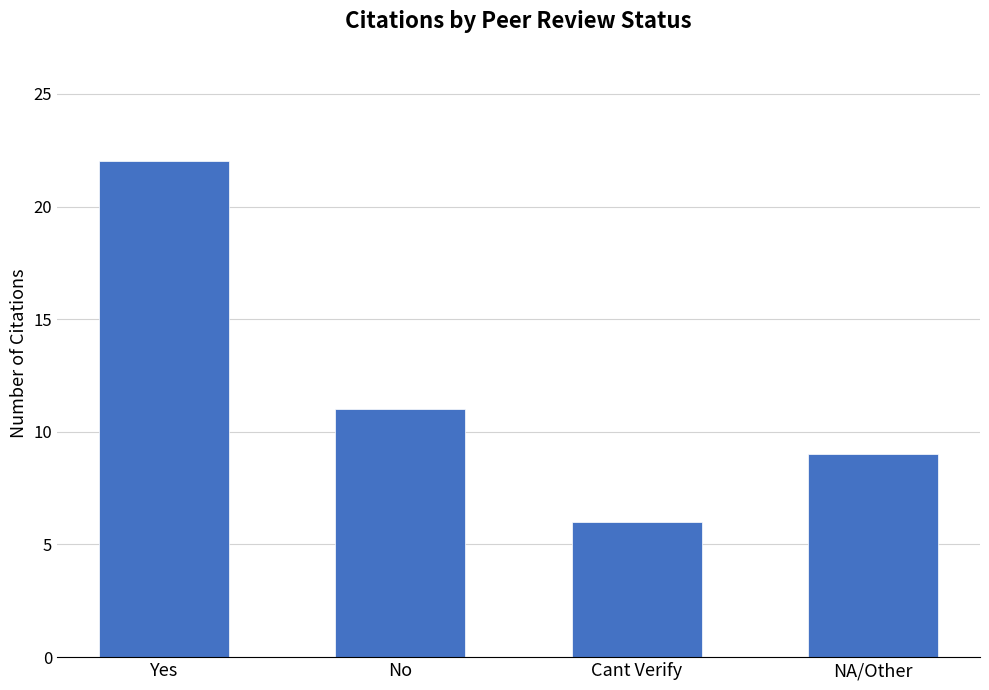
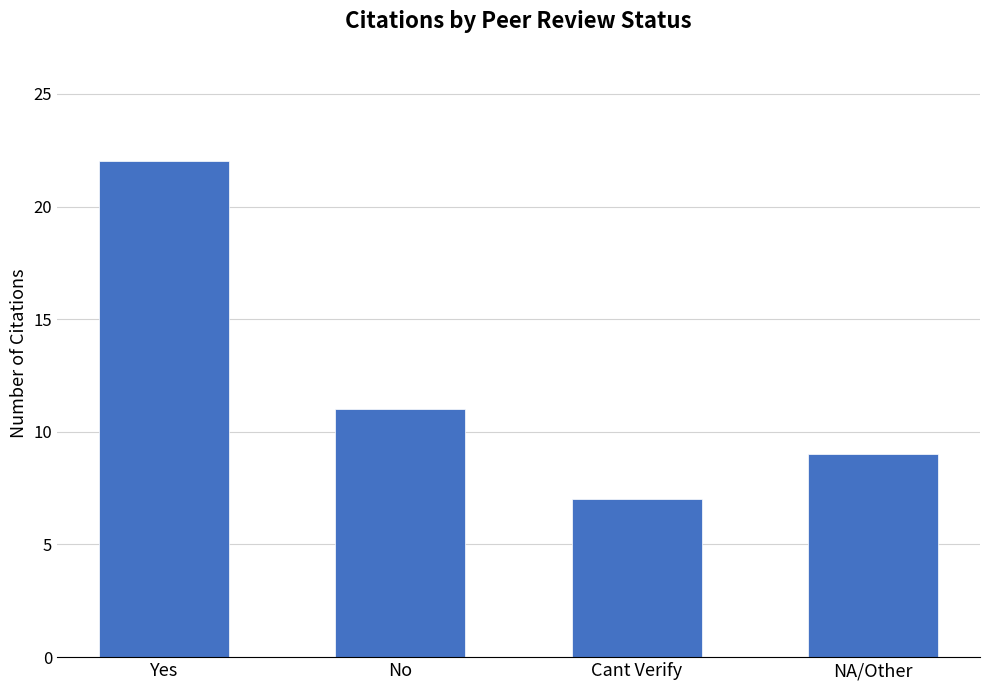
Cant Verify: 6 -> 7
